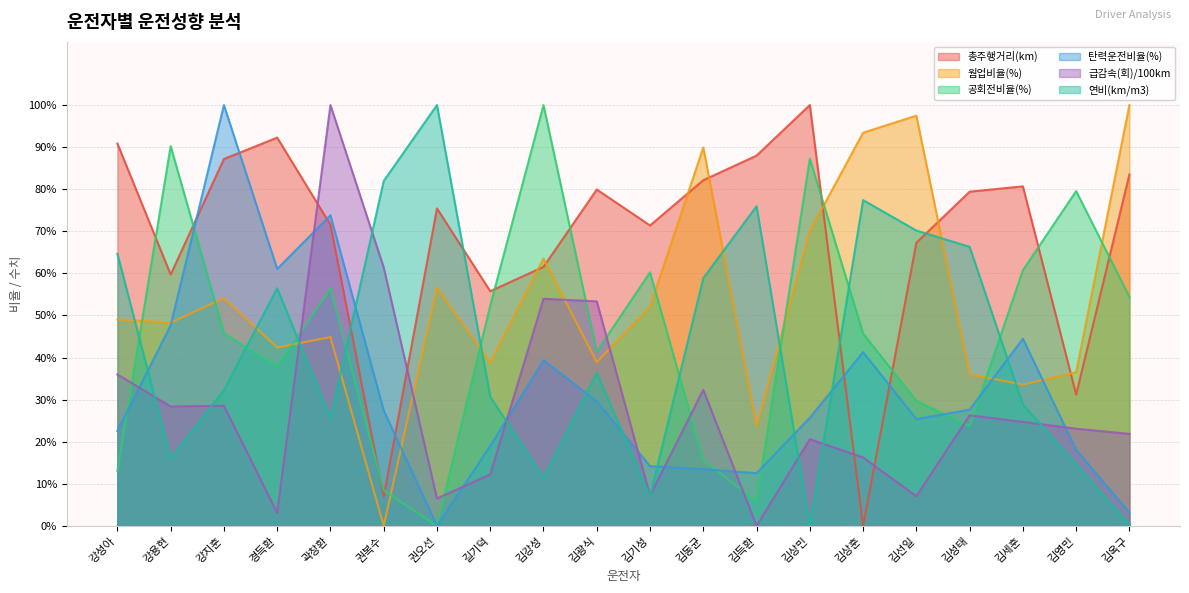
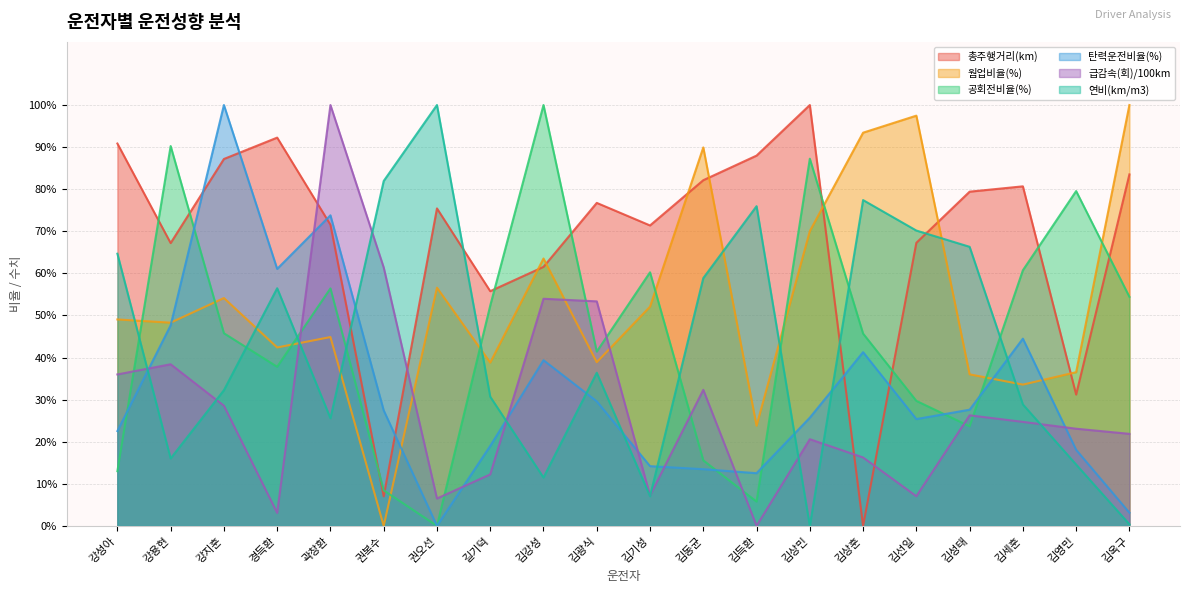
총주행거리(km), 강용현: 60% -> 67%
급감속(회)/100km, 강용현: 28% -> 38%
총주행거리(km), 김광식: 80% -> 77%
